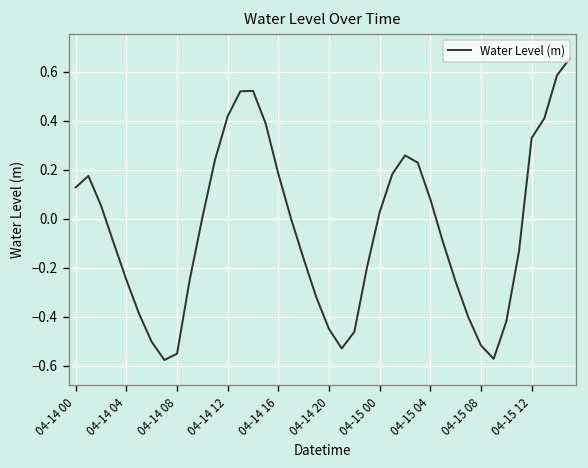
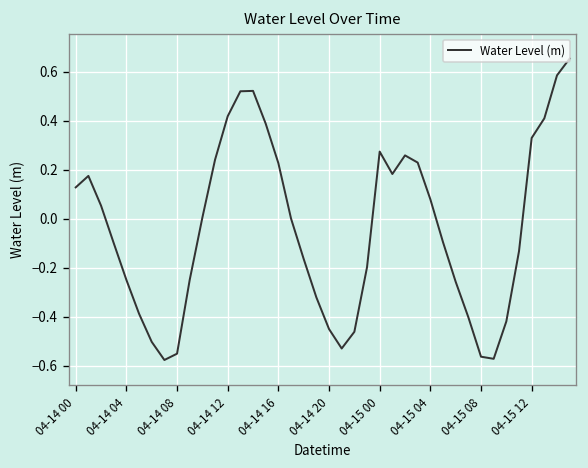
04-14 16: 0.18 -> 0.23
04-15 00: 0.03 -> 0.27
04-15 08: -0.52 -> -0.56
